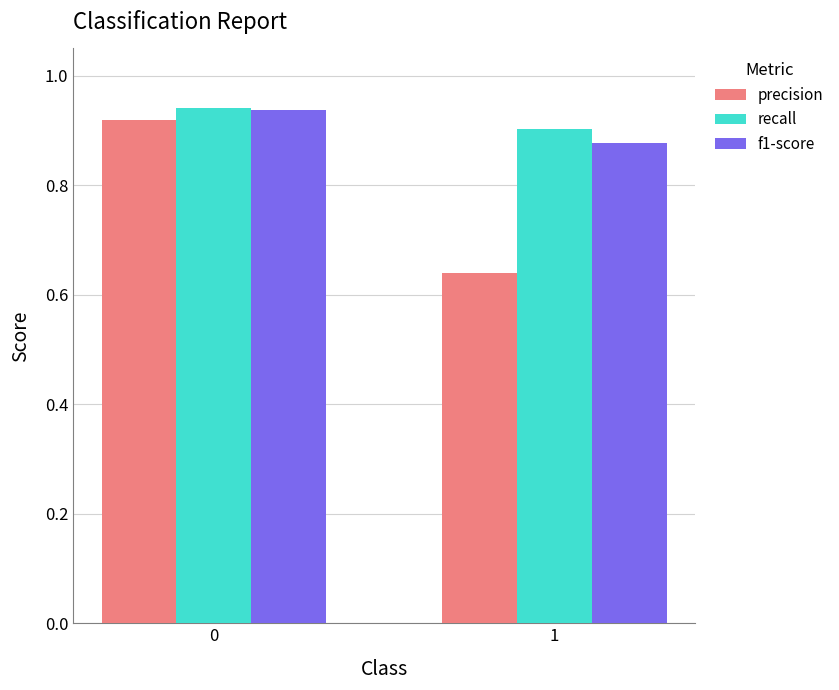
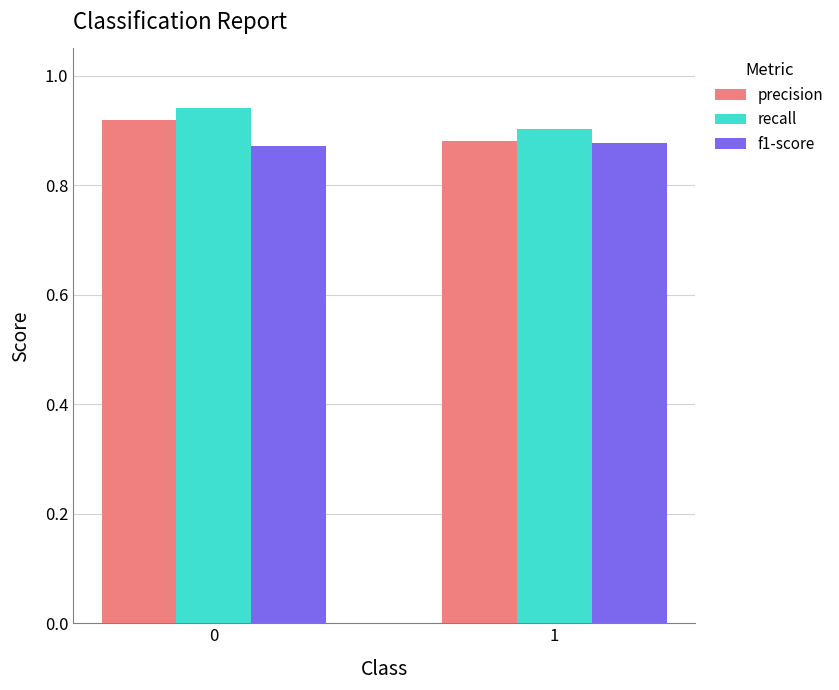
f1-score, 0: 0.94 -> 0.87
precision, 1: 0.64 -> 0.88
